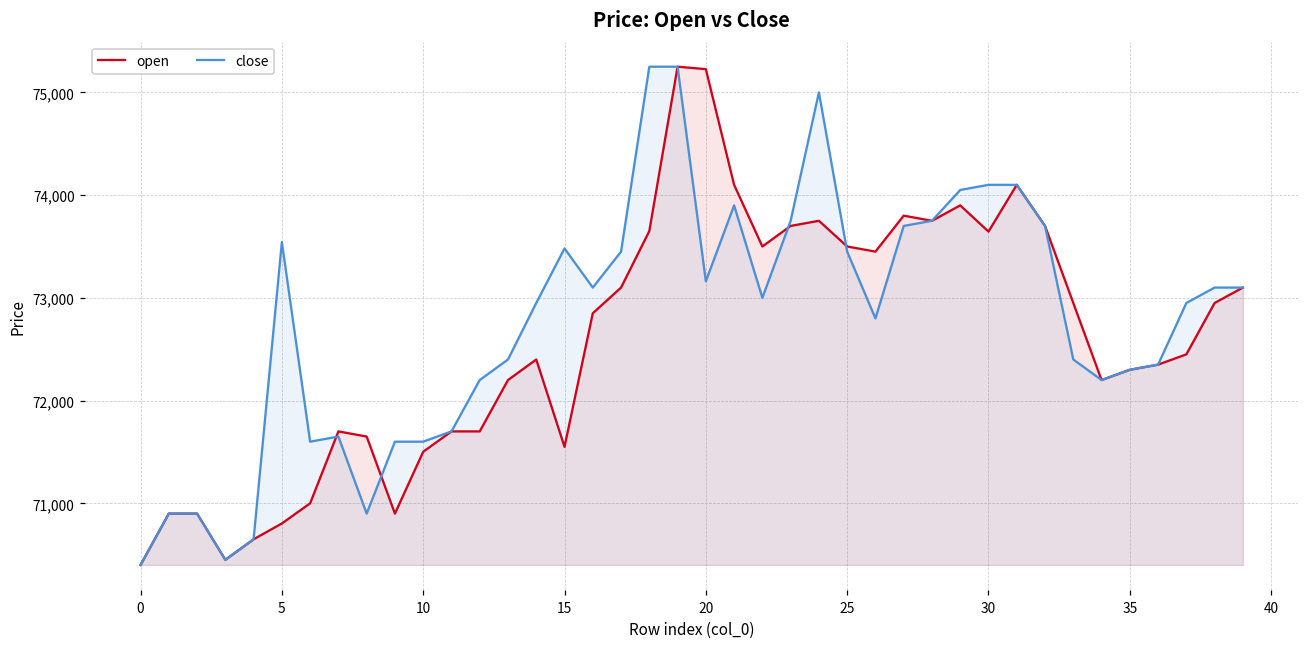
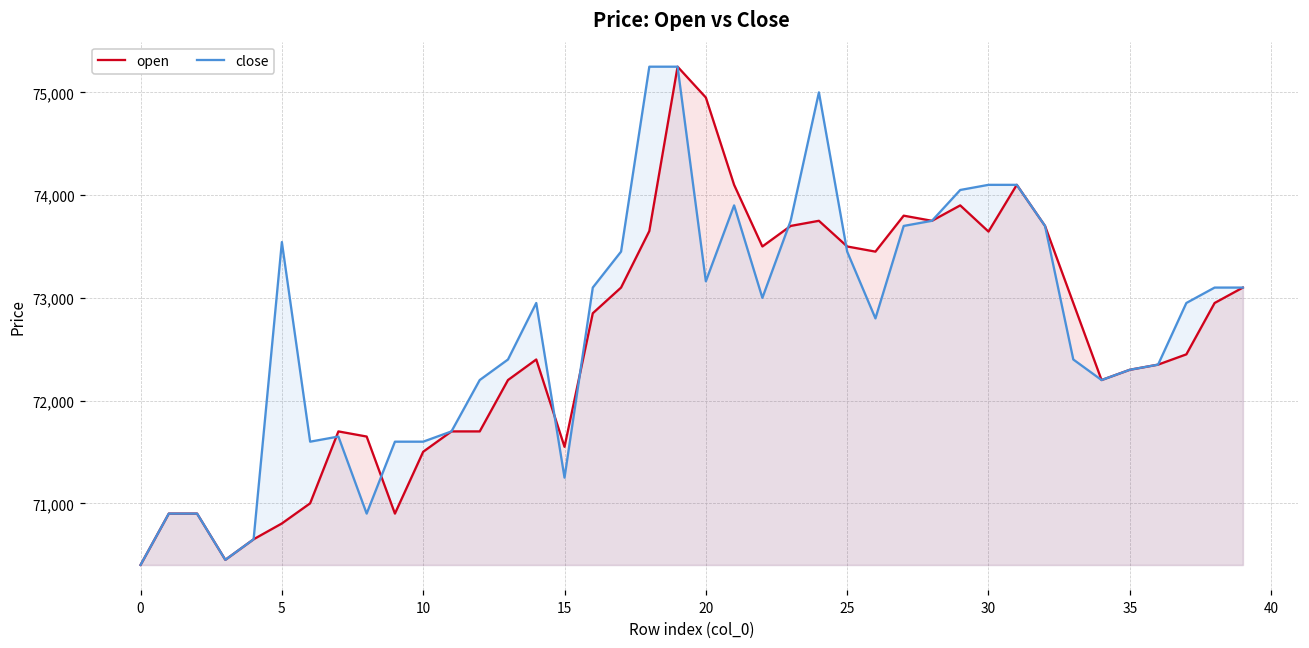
close, 15: 73,500 -> 71,300
open, 20: 75,200 -> 75,000
